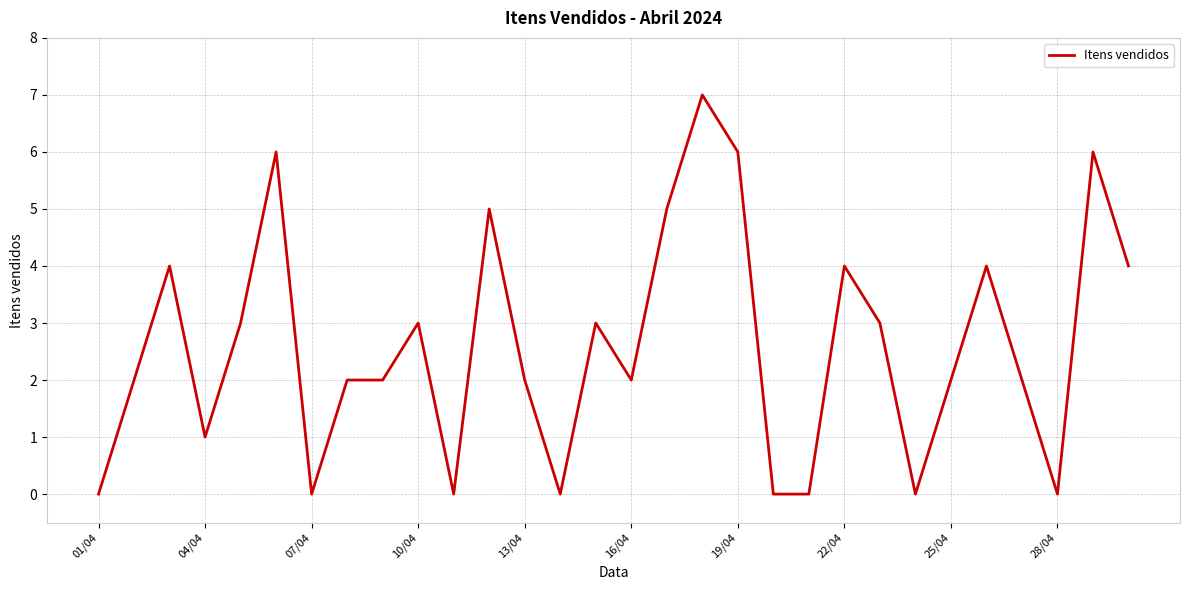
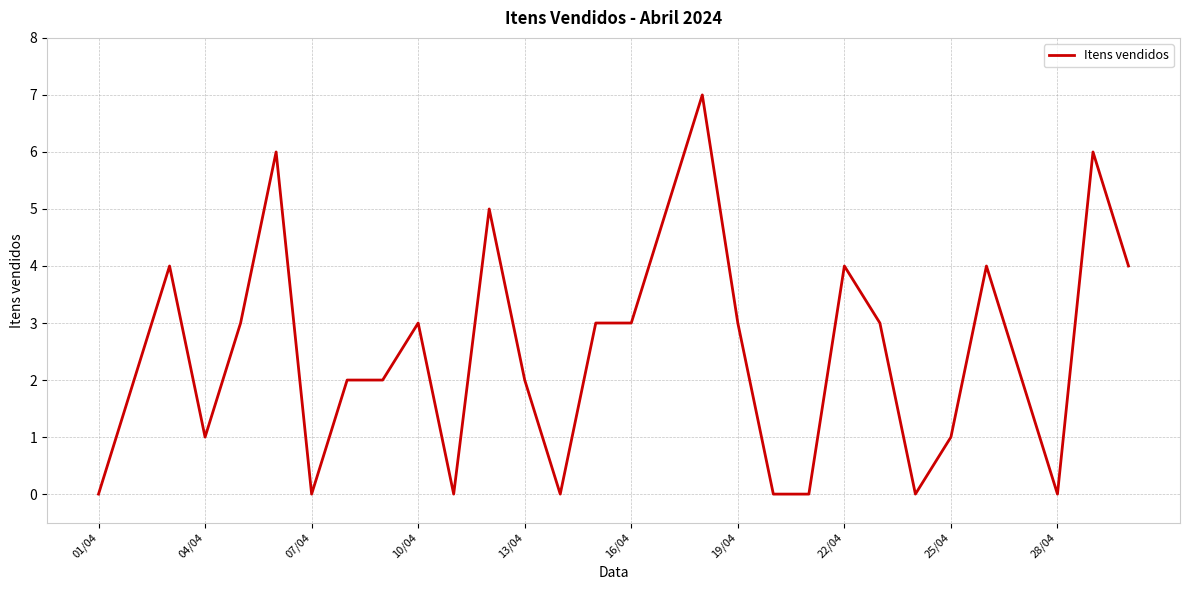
16/04: 2 -> 3
19/04: 6 -> 3
25/04: 2 -> 1
